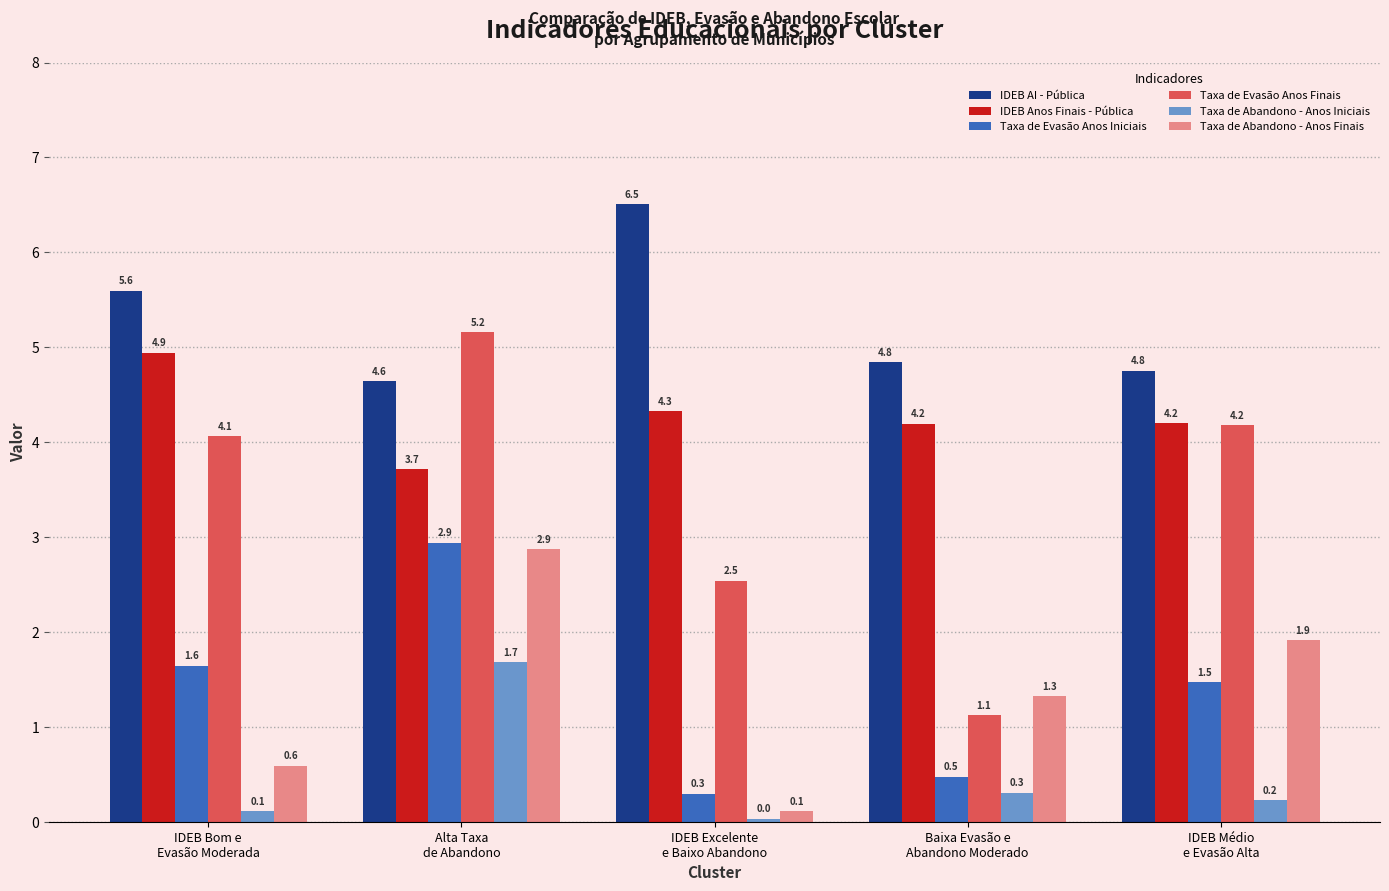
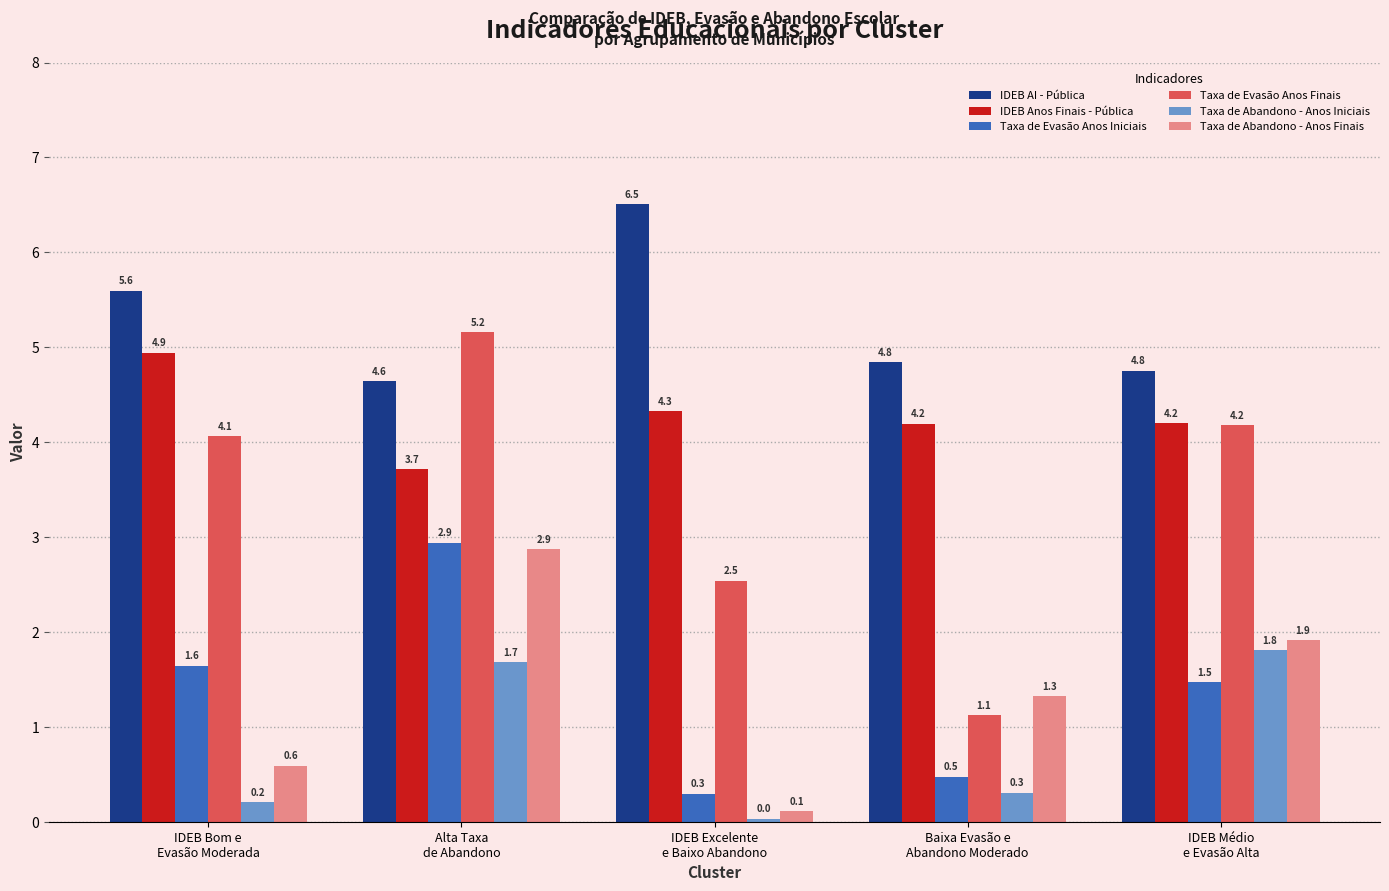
Taxa de Abandono - Anos Iniciais, IDEB Bom e Evasão Moderada: 0.1 -> 0.2
Taxa de Abandono - Anos Iniciais, IDEB Médio e Evasão Alta: 0.2 -> 1.8
